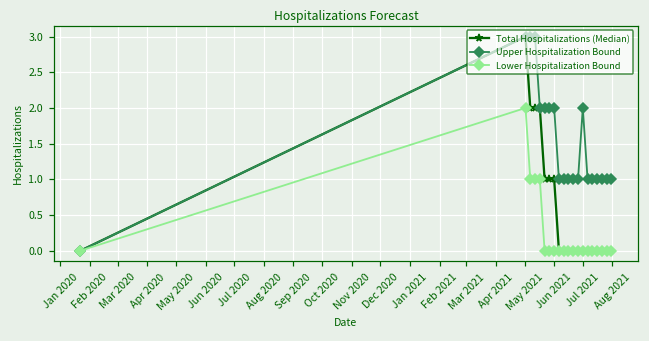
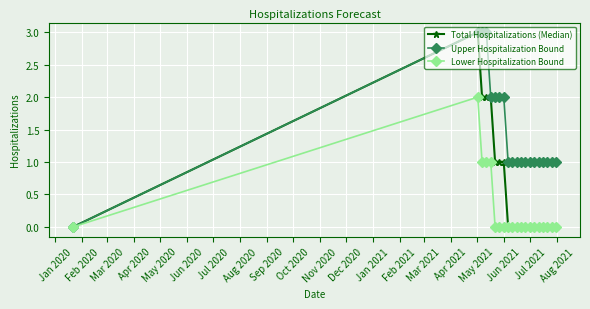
Upper Hospitalization Bound, Jul 2021: 2 -> 1
